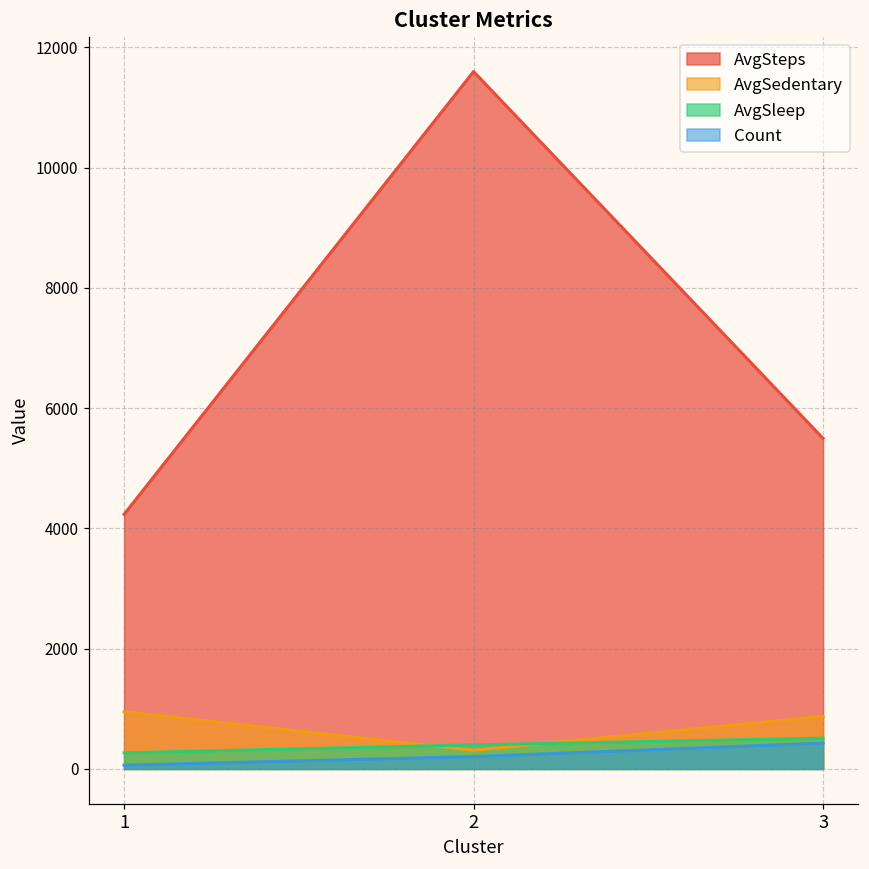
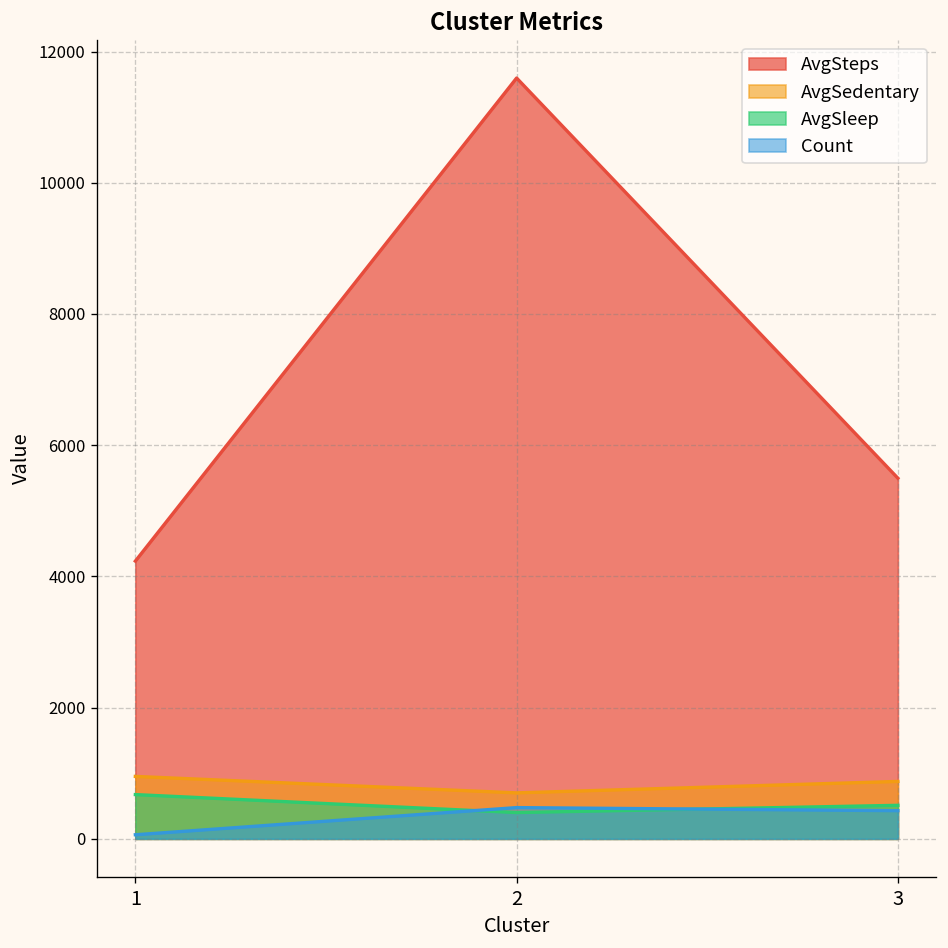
AvgSleep, 1: 300 -> 700
AvgSedentary, 2: 300 -> 700
Count, 2: 200 -> 500
